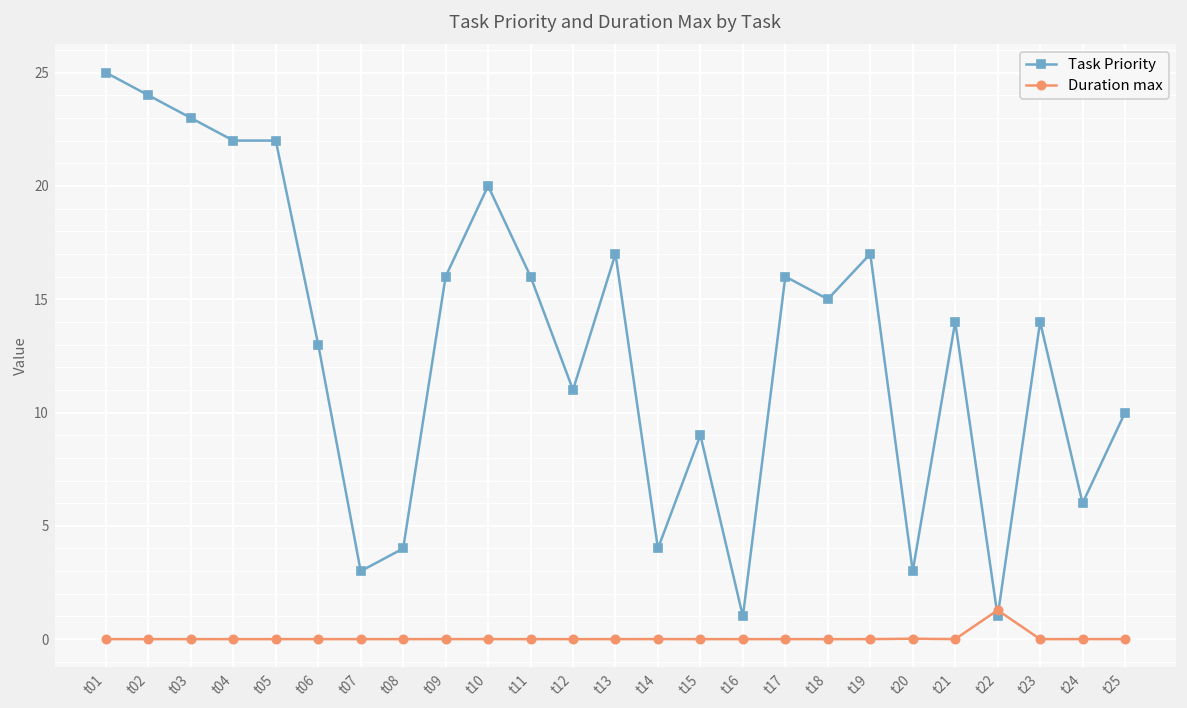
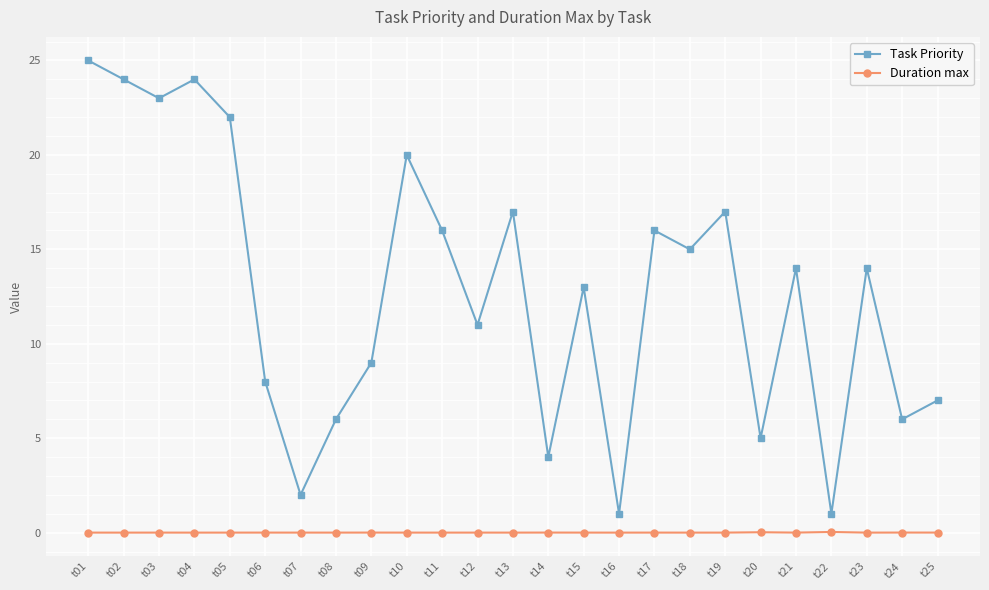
Task Priority, t04: 22 -> 24
Task Priority, t06: 13 -> 8
Task Priority, t07: 3 -> 2
Task Priority, t08: 4 -> 6
Task Priority, t09: 16 -> 9
Task Priority, t15: 9 -> 13
Task Priority, t20: 3 -> 5
Duration max, t22: 1.3 -> 0.0
Task Priority, t25: 10 -> 7
